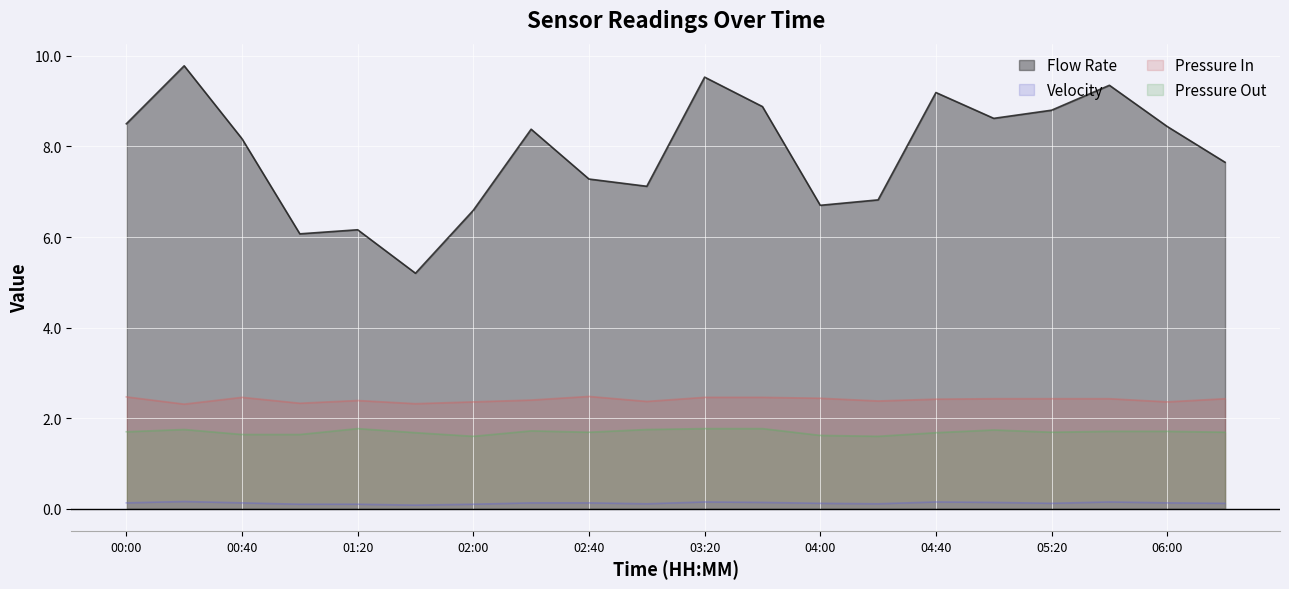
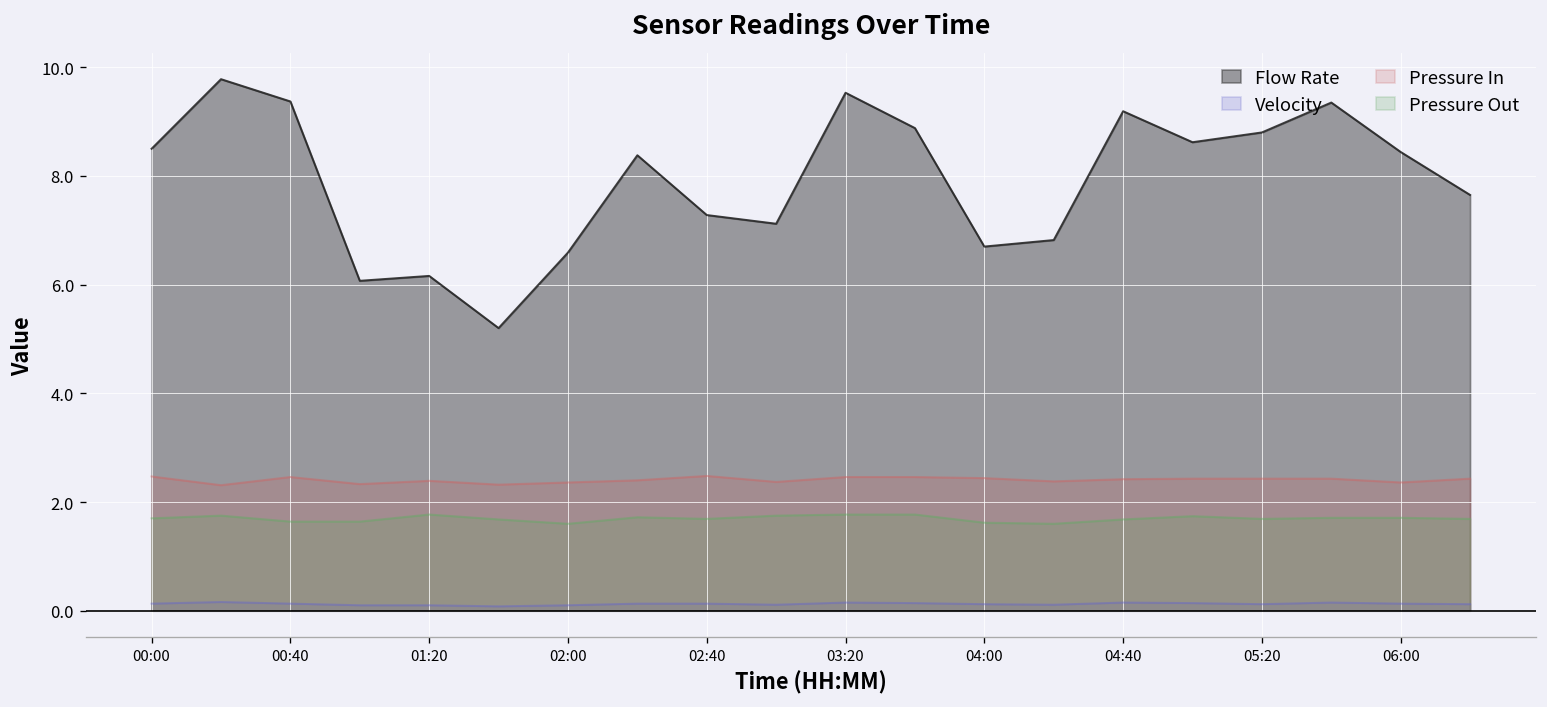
Flow Rate, 00:40: 8.2 -> 9.4
